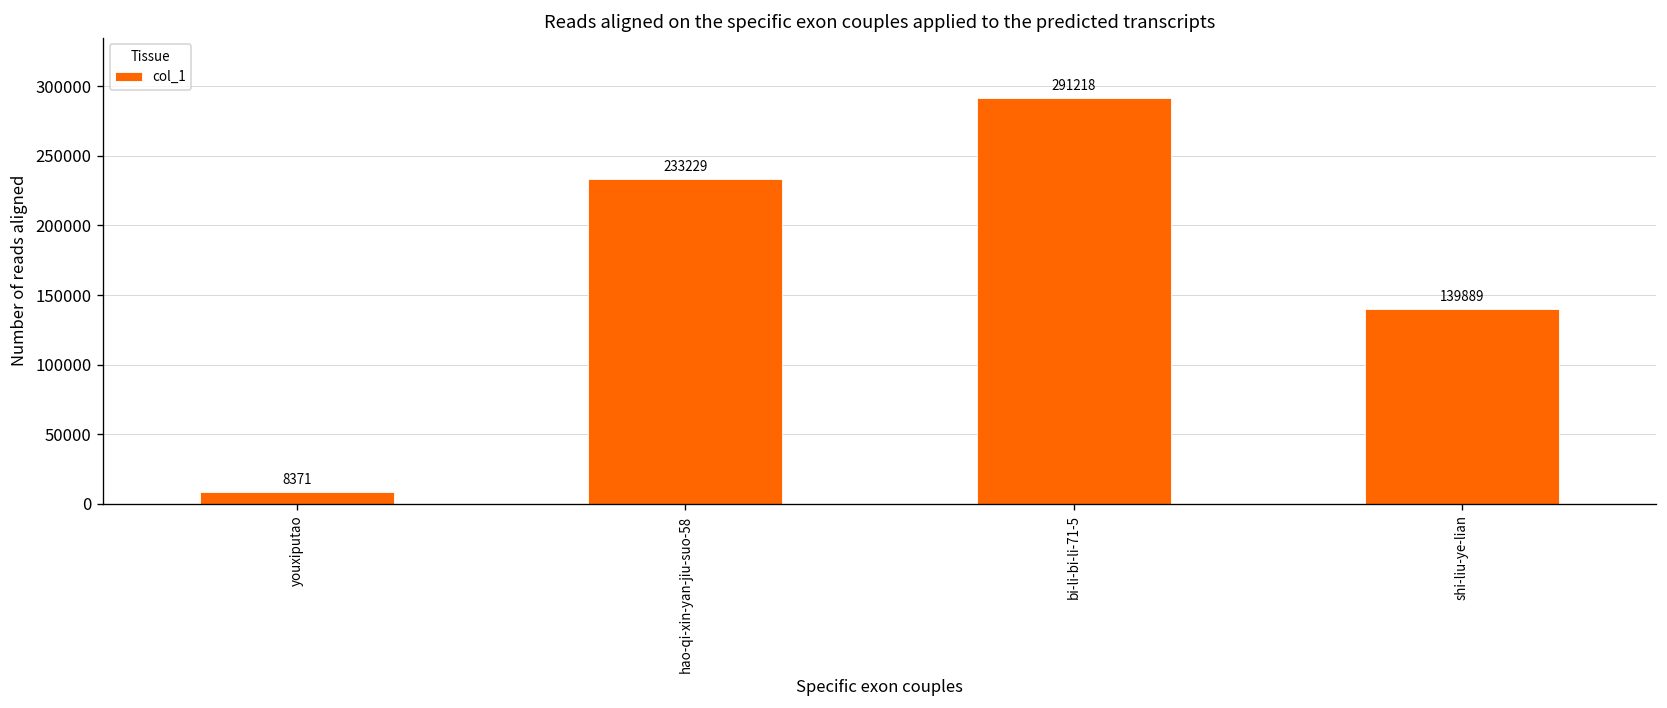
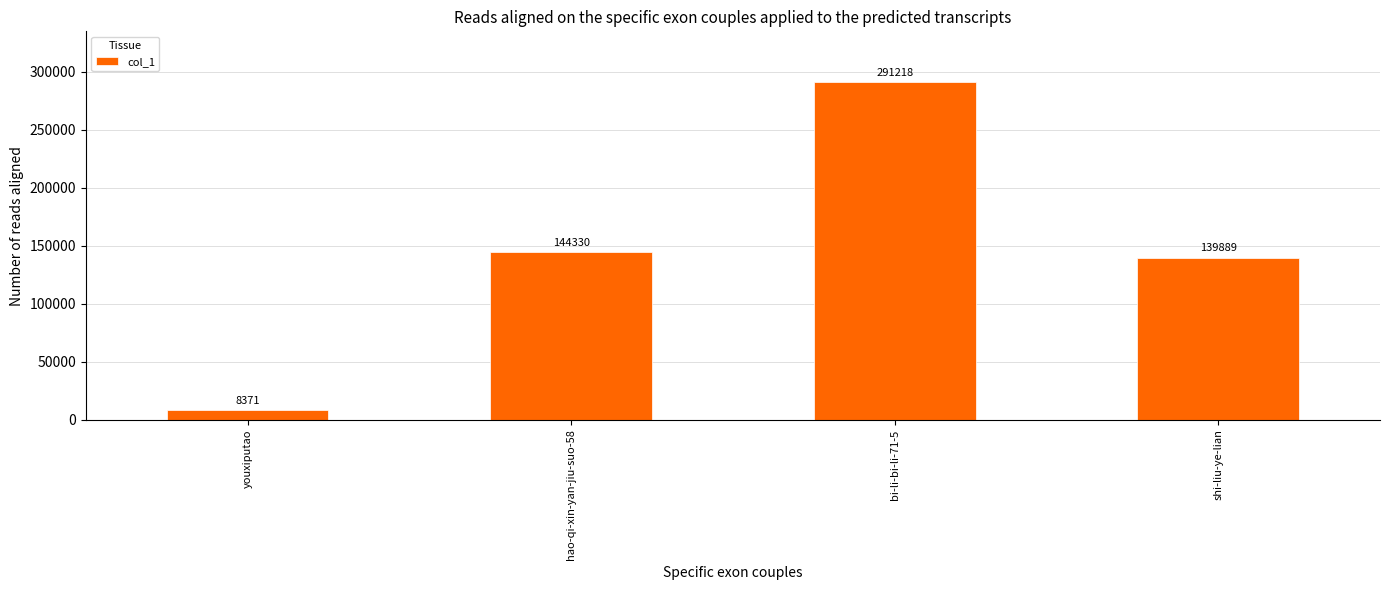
hao-qi-xin-yan-jiu-suo-58: 233229 -> 144330
